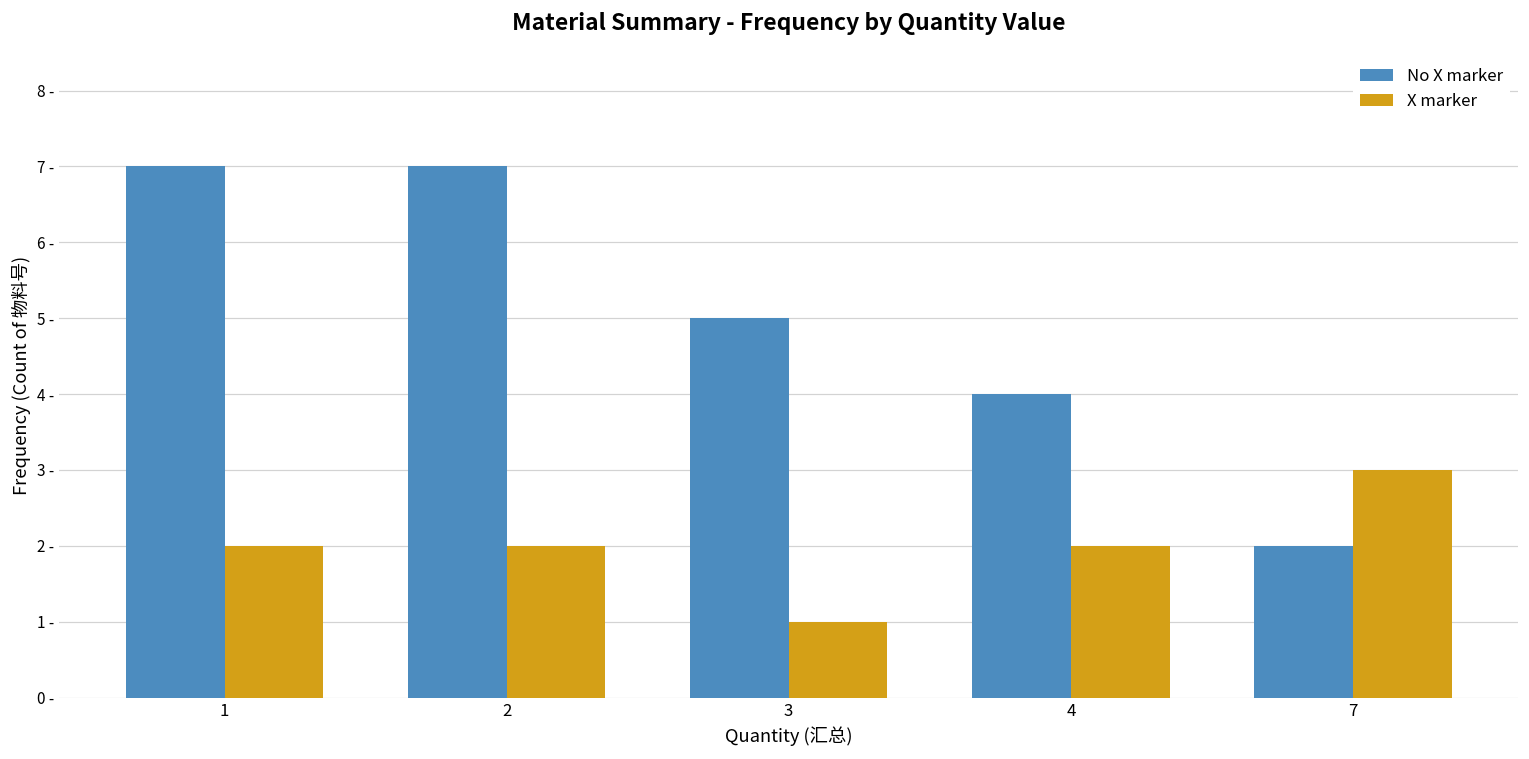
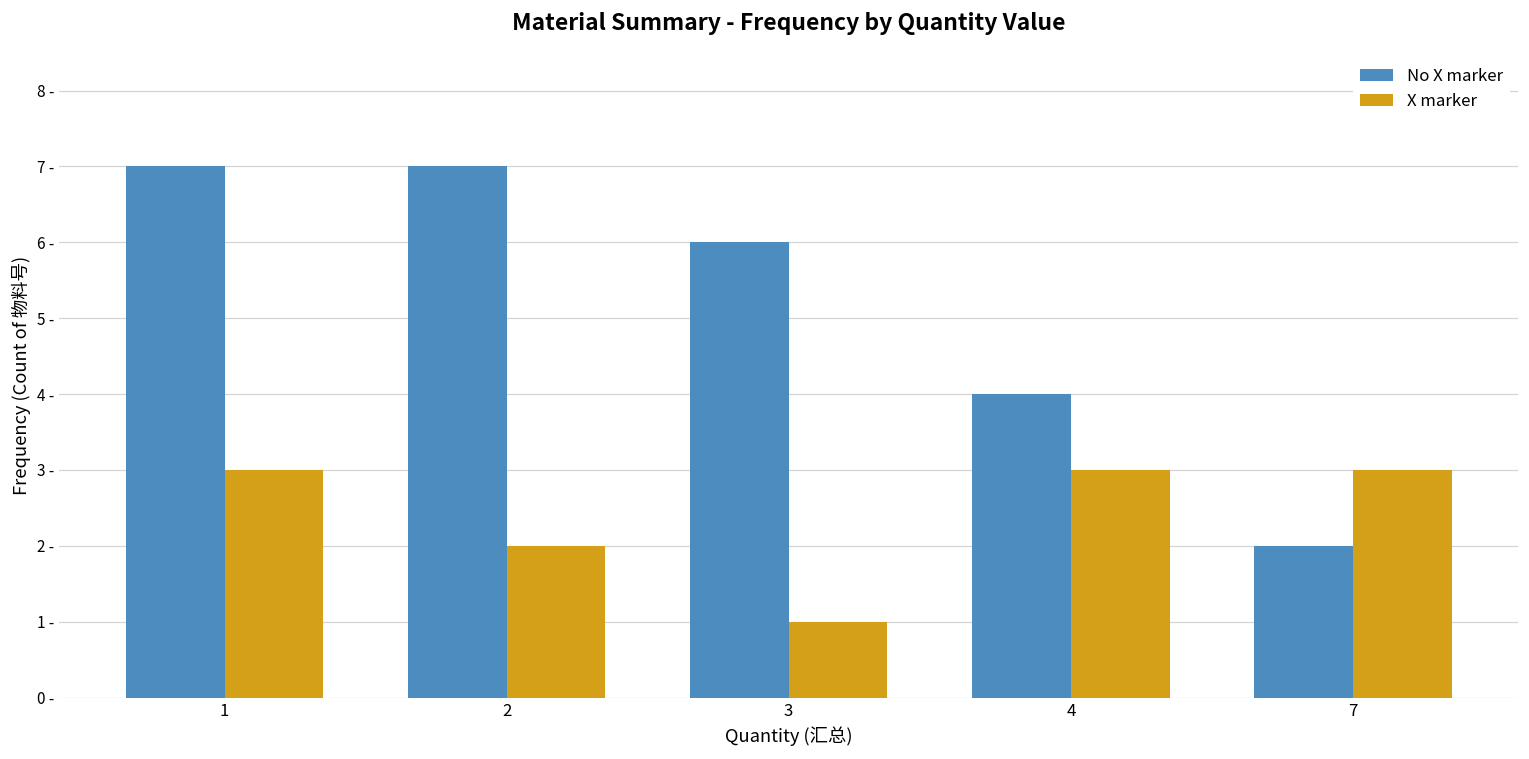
X marker, 1: 2 - -> 3 -
No X marker, 3: 5 - -> 6 -
X marker, 4: 2 - -> 3 -
